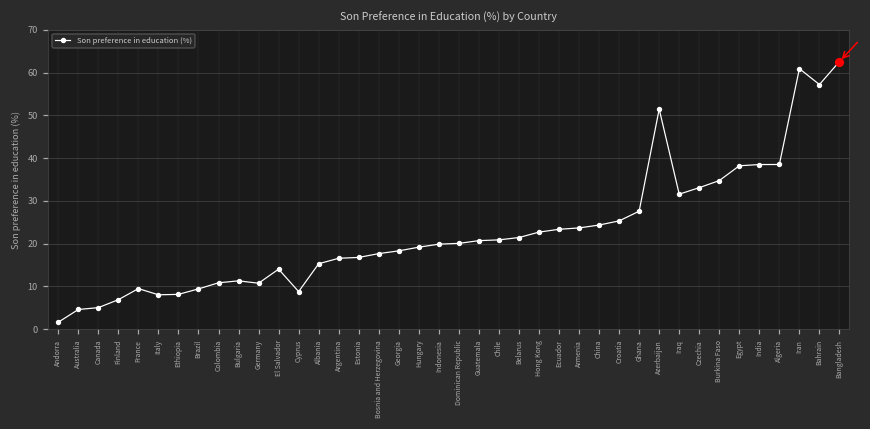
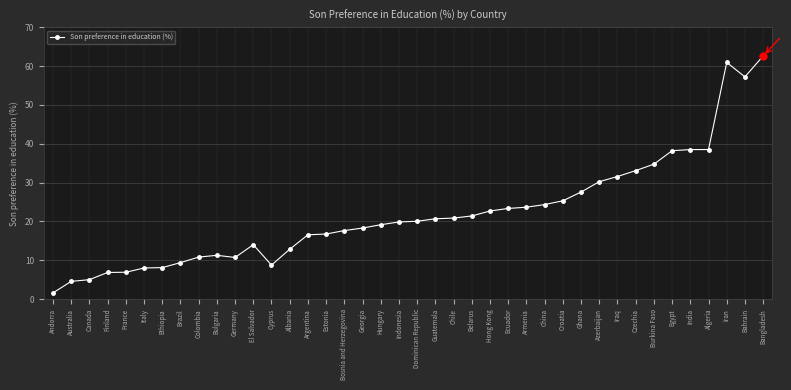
Son preference in education (%), France: 9 -> 7
Son preference in education (%), Albania: 15 -> 13
Son preference in education (%), Azerbaijan: 51 -> 30
